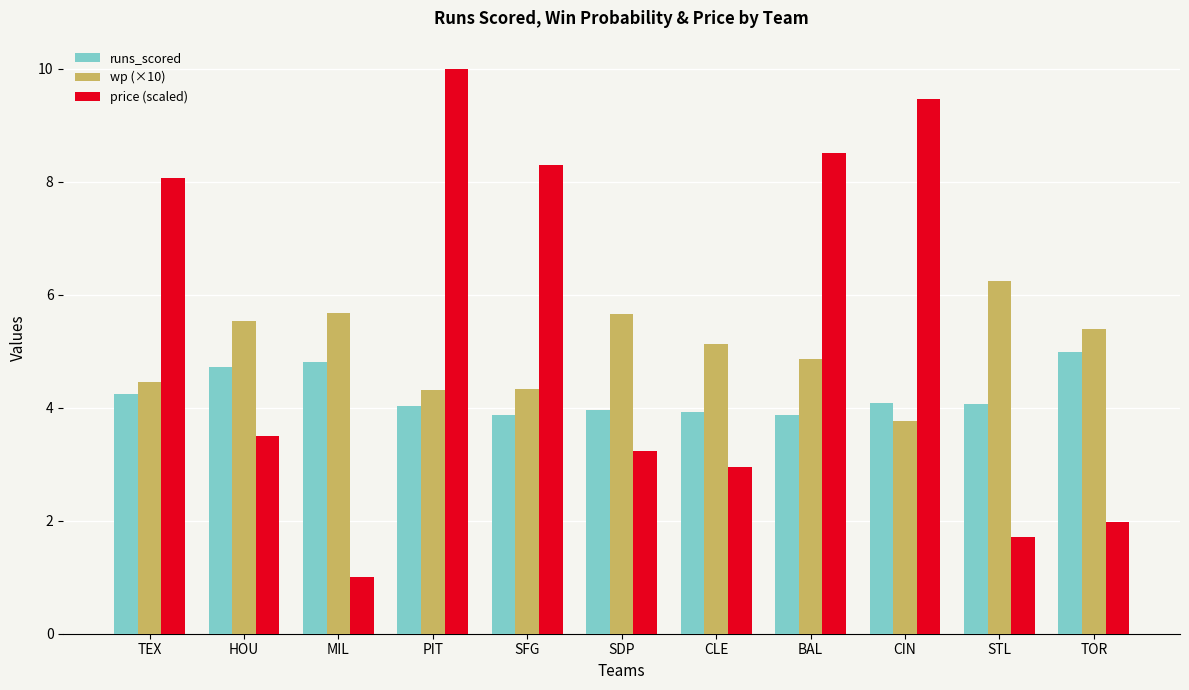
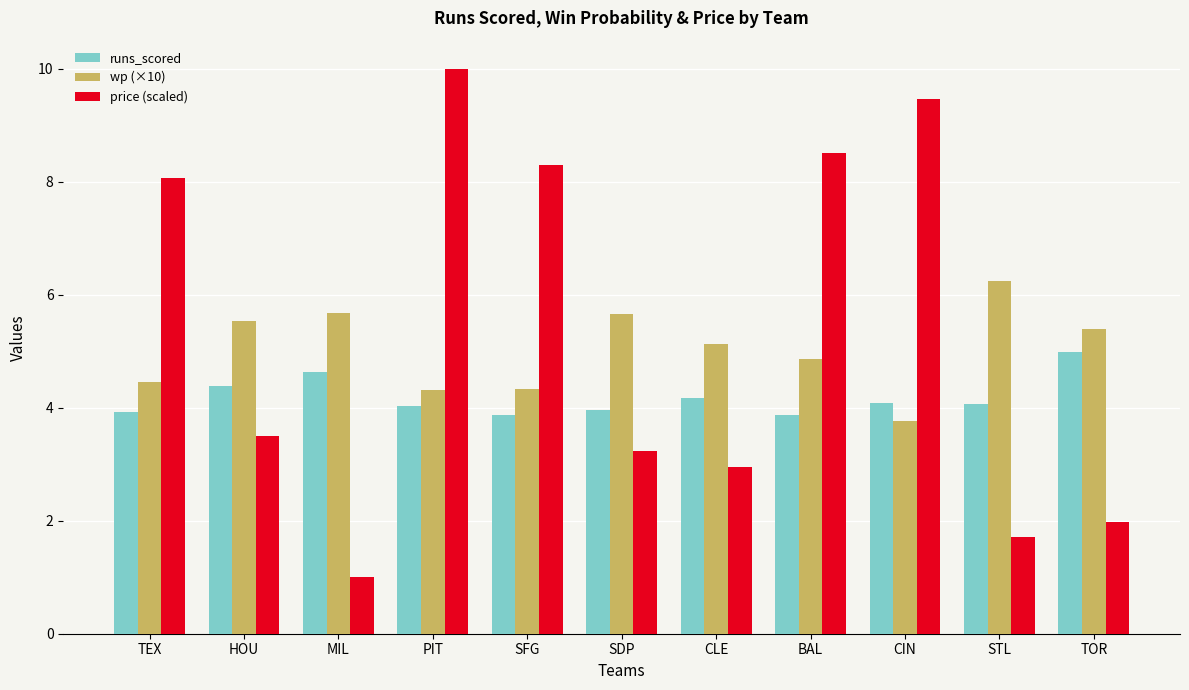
runs_scored, TEX: 4.2 -> 3.9
runs_scored, HOU: 4.7 -> 4.4
runs_scored, MIL: 4.8 -> 4.6
runs_scored, CLE: 3.9 -> 4.2
